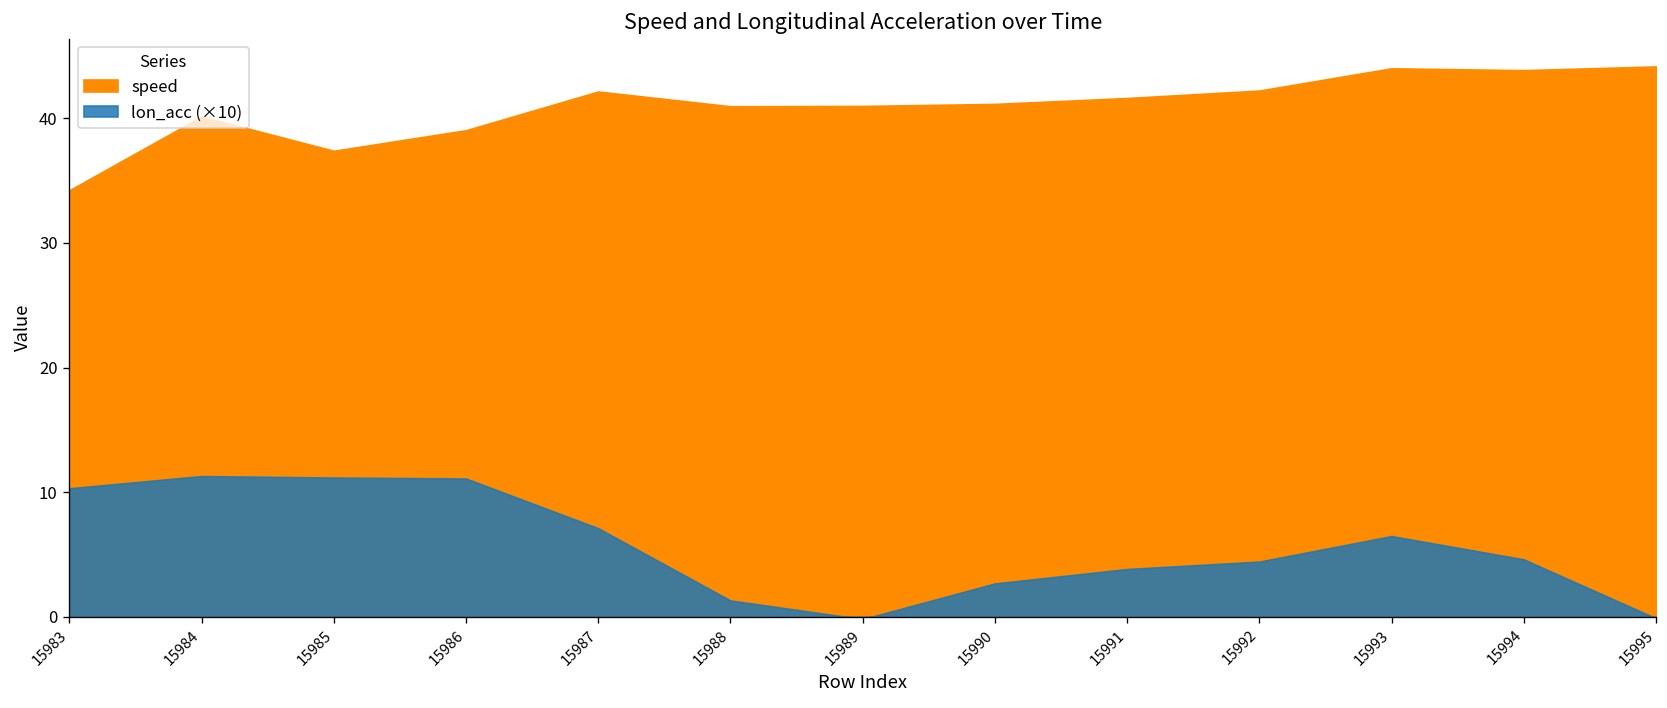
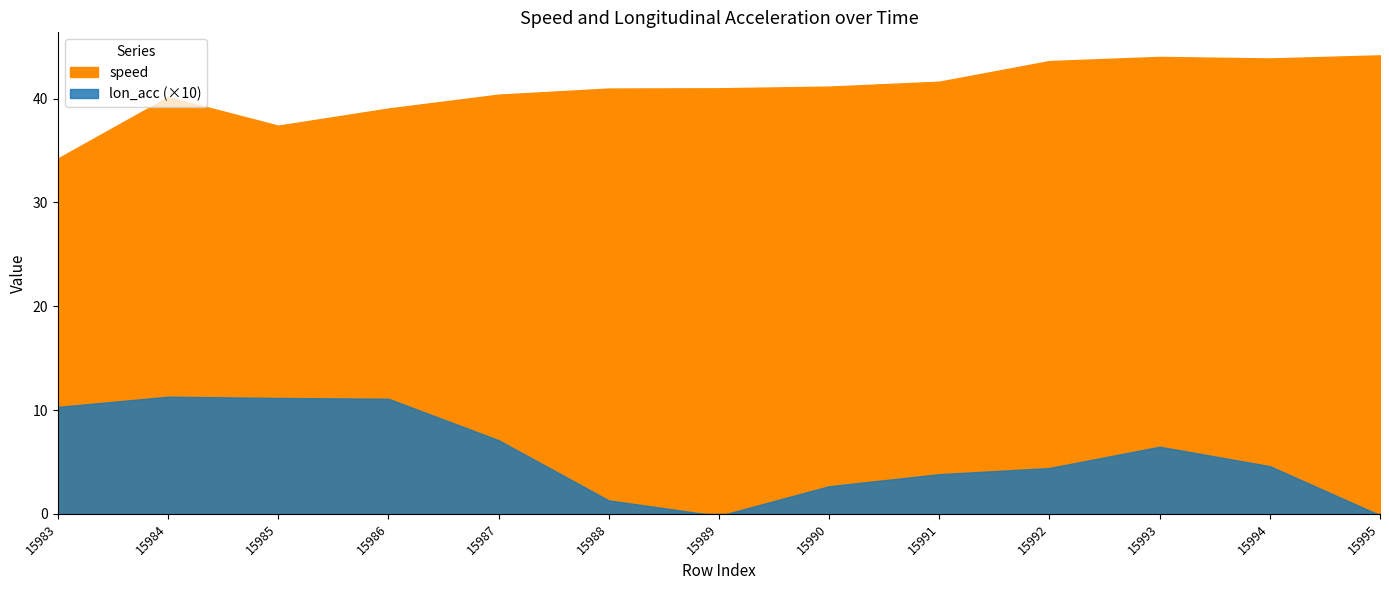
speed, 15987: 42.2 -> 40.4
speed, 15992: 42.2 -> 43.6
